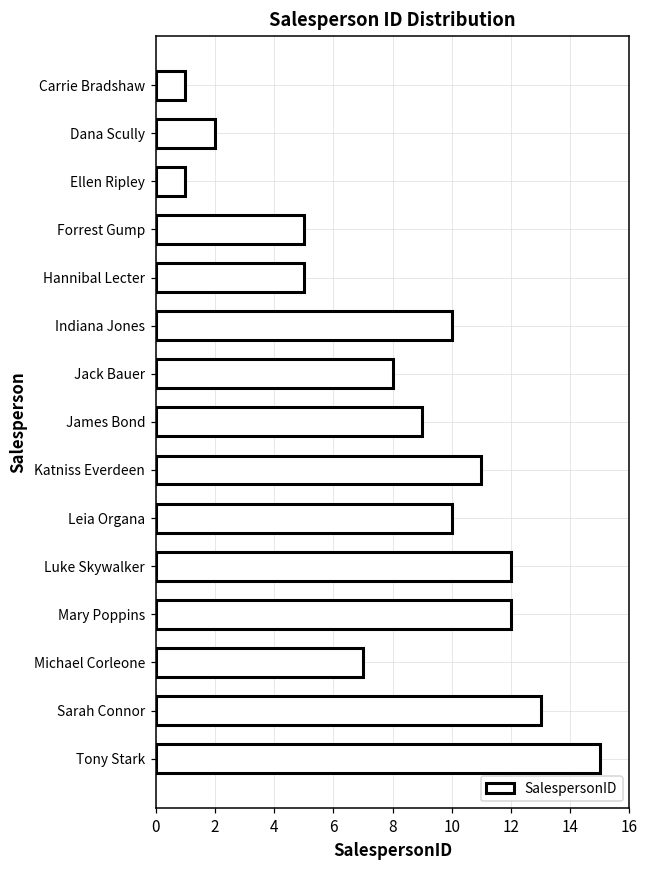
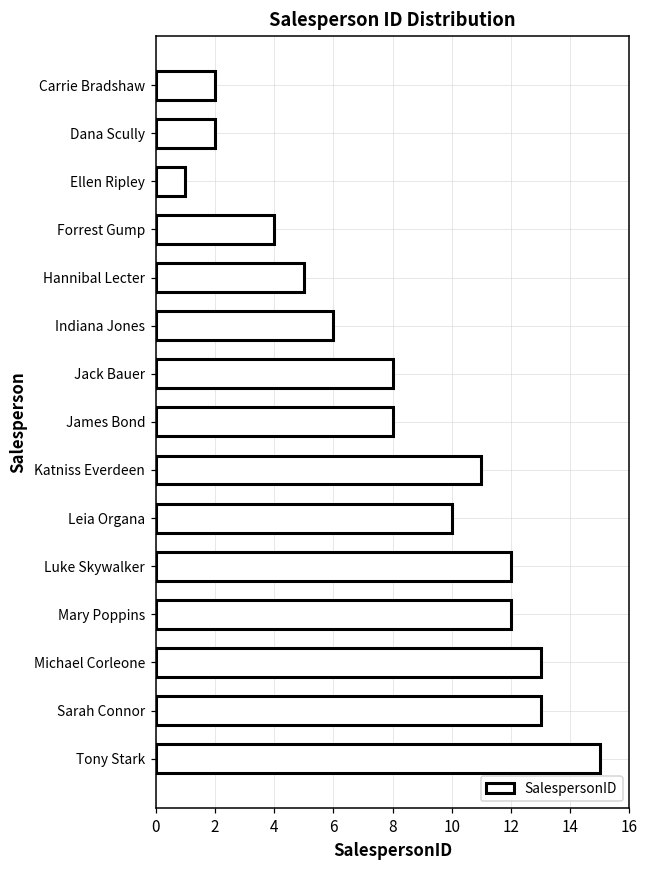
Carrie Bradshaw: 1 -> 2
Forrest Gump: 5 -> 4
Indiana Jones: 10 -> 6
James Bond: 9 -> 8
Michael Corleone: 7 -> 13
